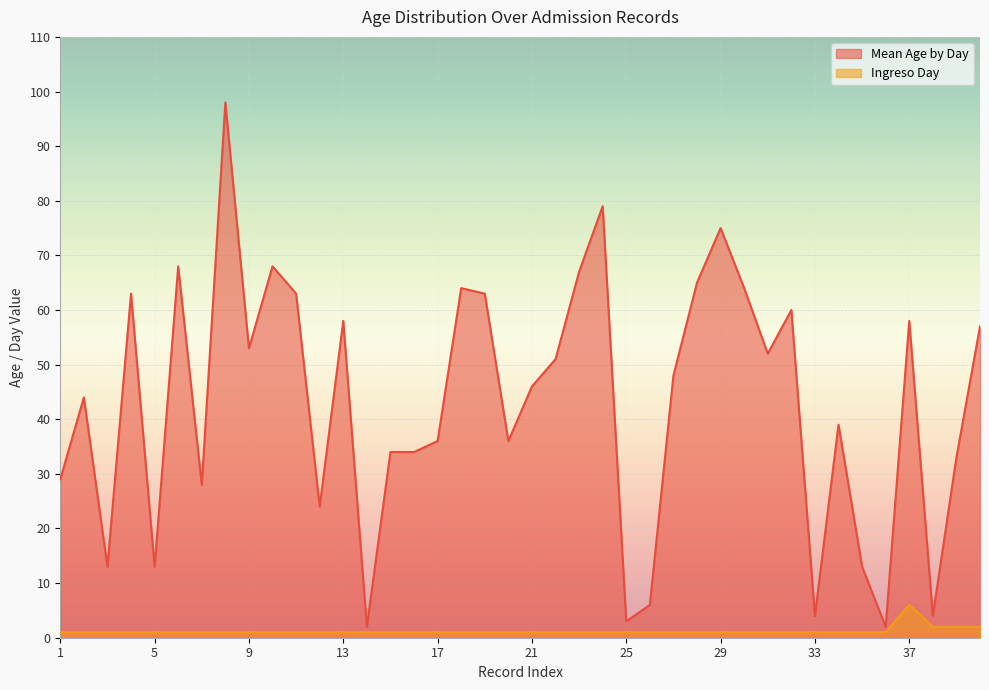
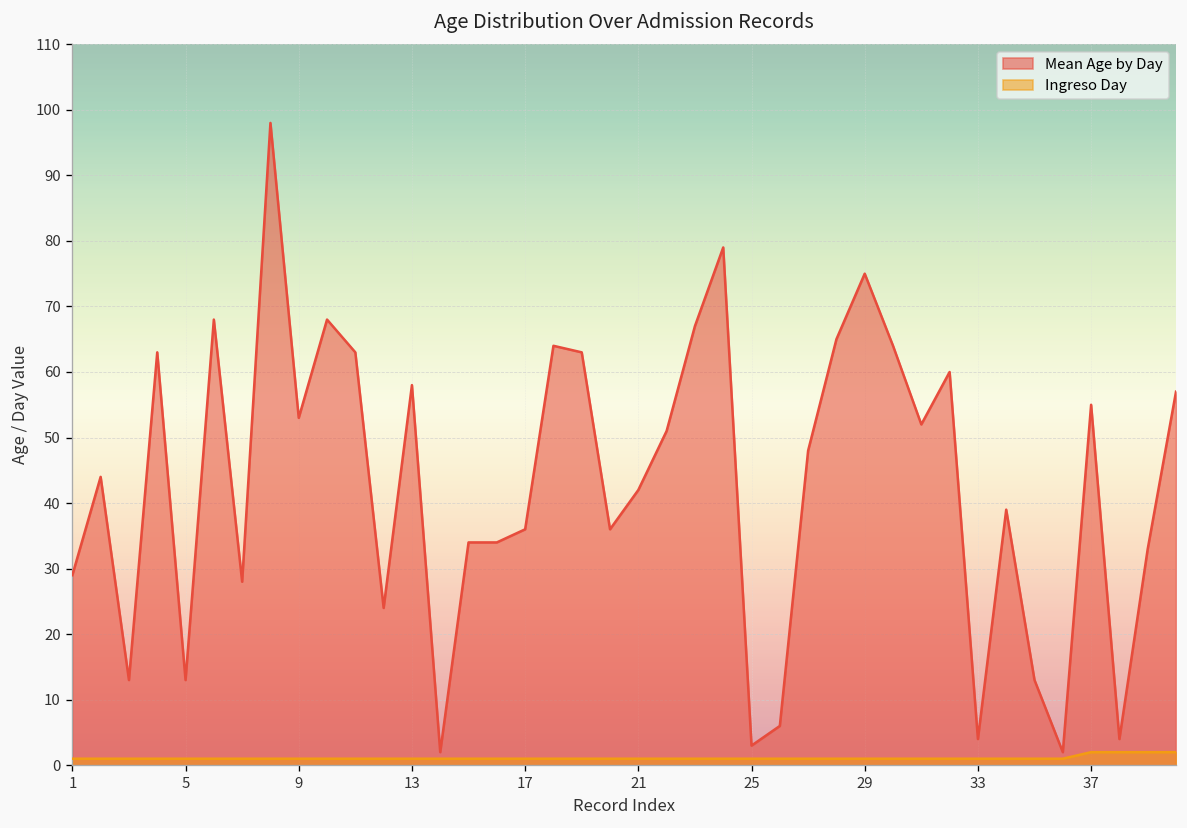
Mean Age by Day, 21: 46 -> 42
Mean Age by Day, 37: 58 -> 55
Ingreso Day, 37: 6 -> 2
